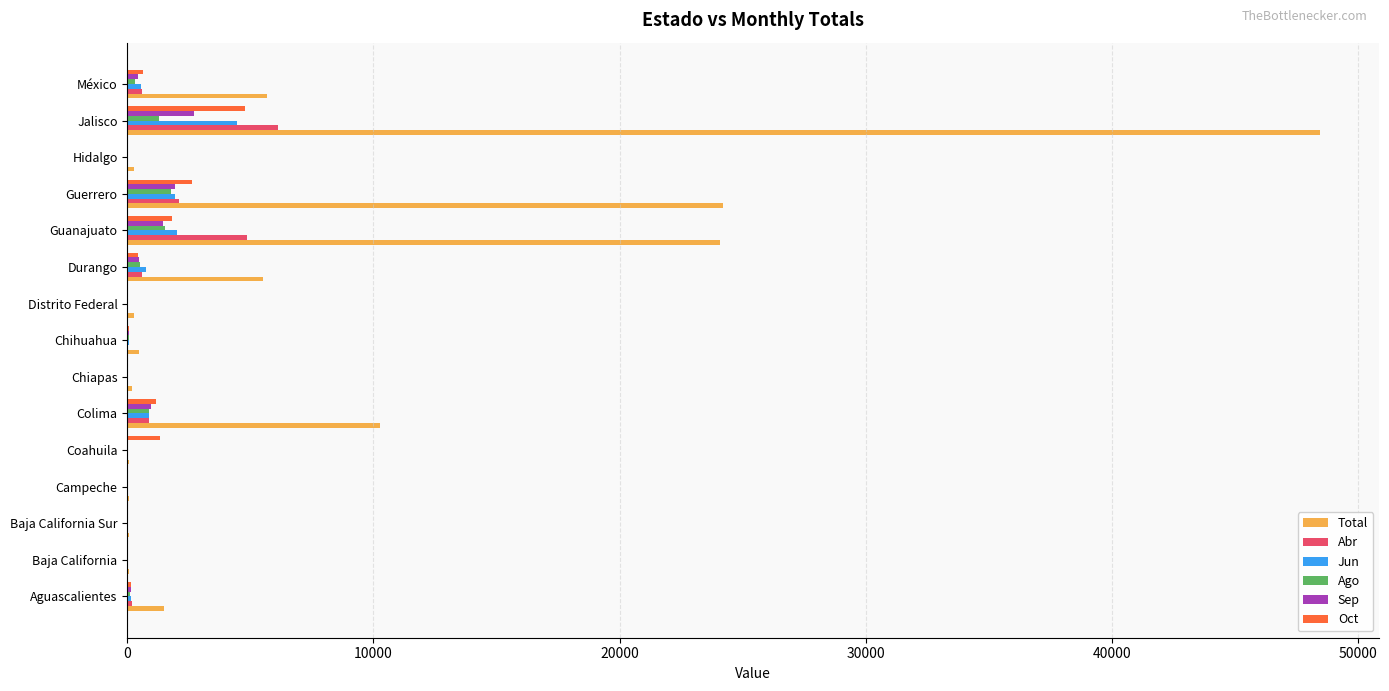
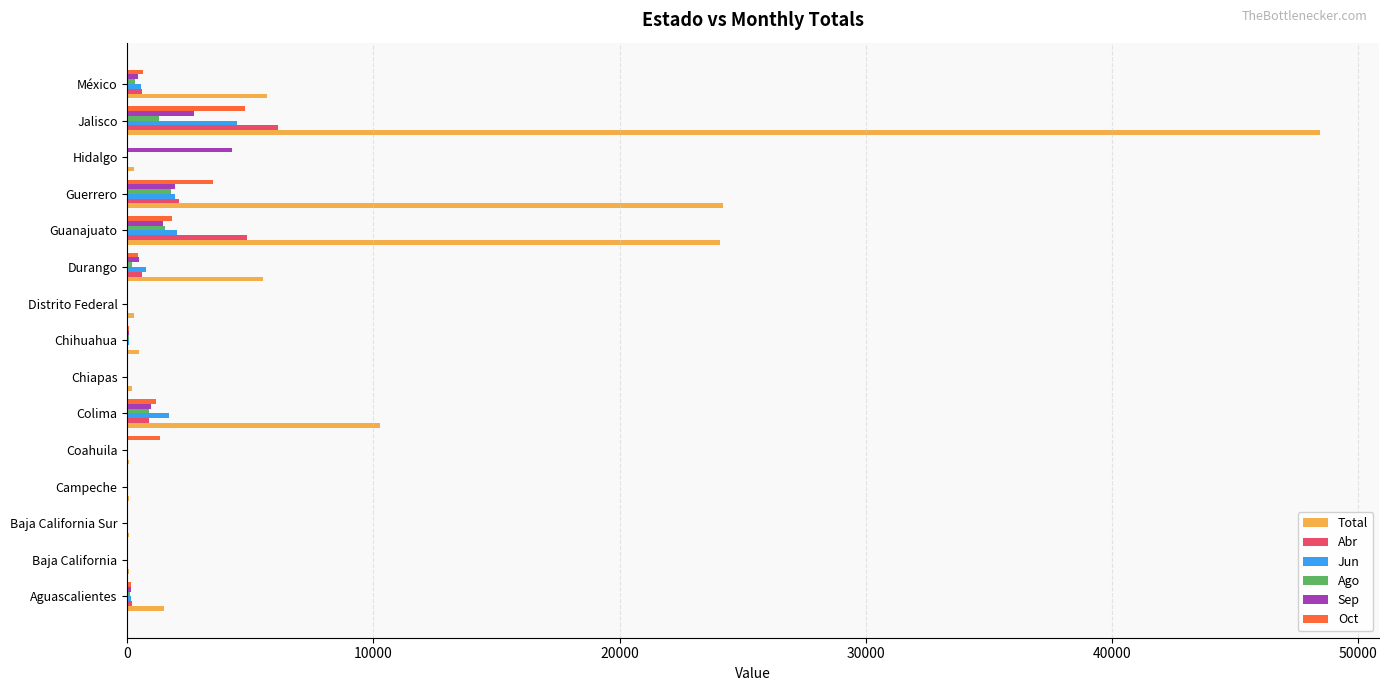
Sep, Hidalgo: 0 -> 4300
Oct, Guerrero: 2600 -> 3500
Ago, Durango: 500 -> 200
Jun, Colima: 900 -> 1700
